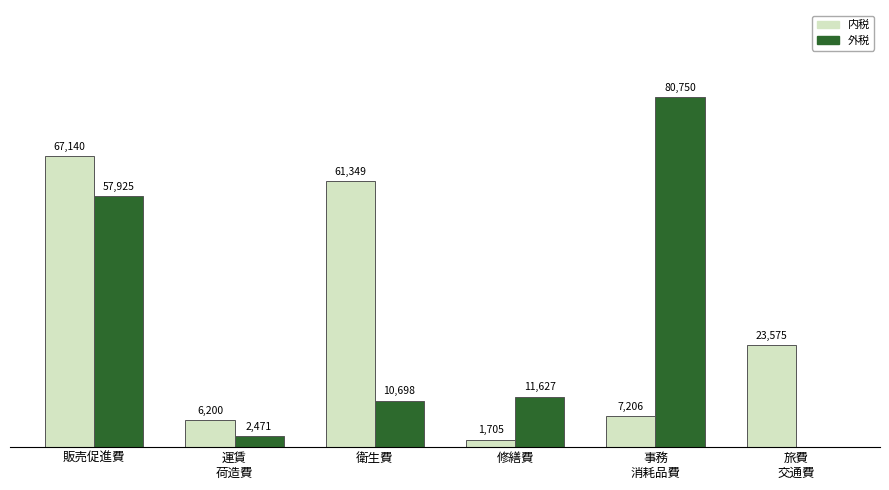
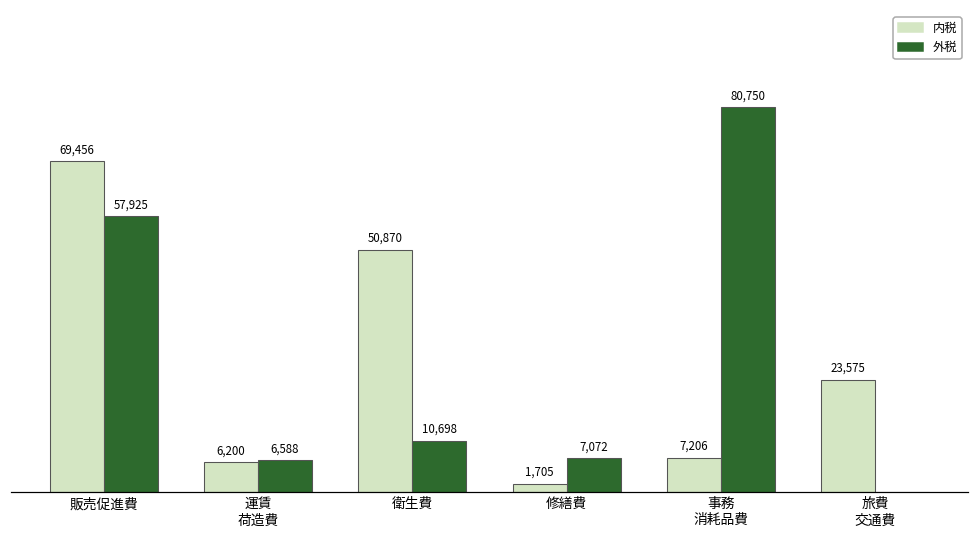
内税, 販売促進費: 67,140 -> 69,456
外税, 運賃 荷造費: 2,471 -> 6,588
内税, 衛生費: 61,349 -> 50,870
外税, 修繕費: 11,627 -> 7,072
